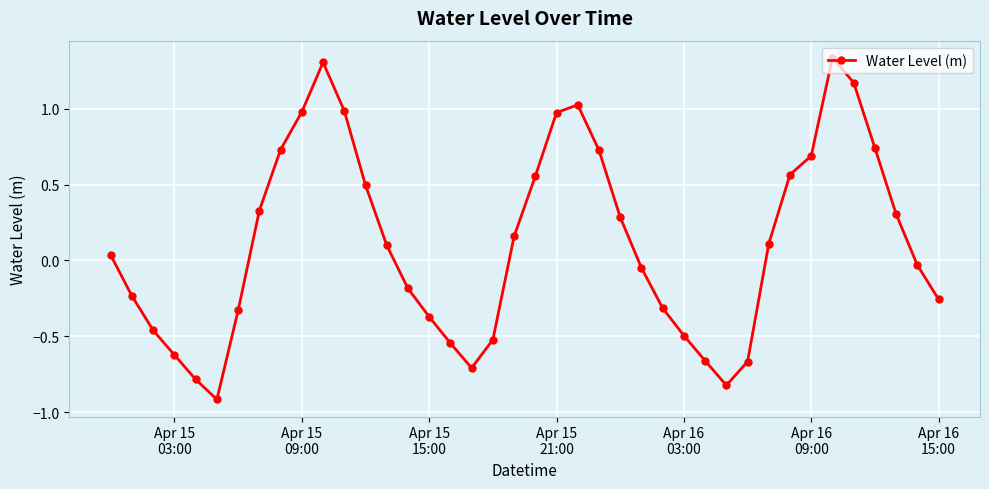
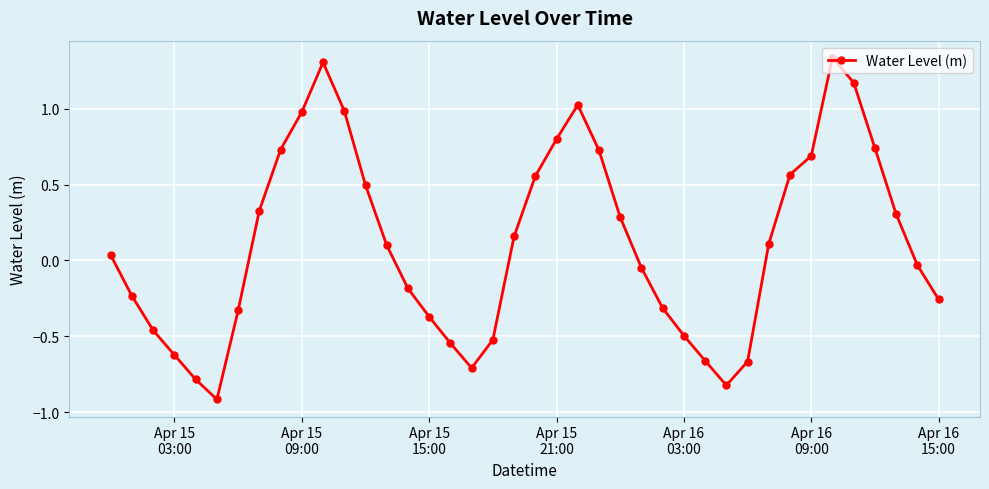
Apr 15 21:00: 0.97 -> 0.80
